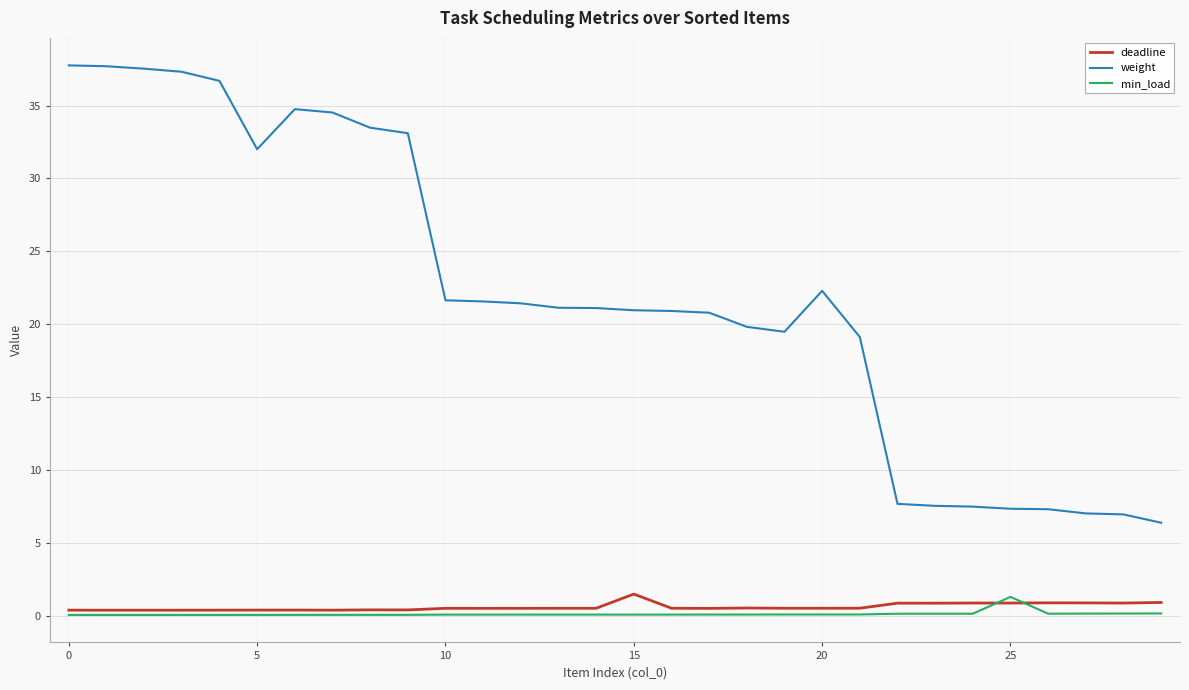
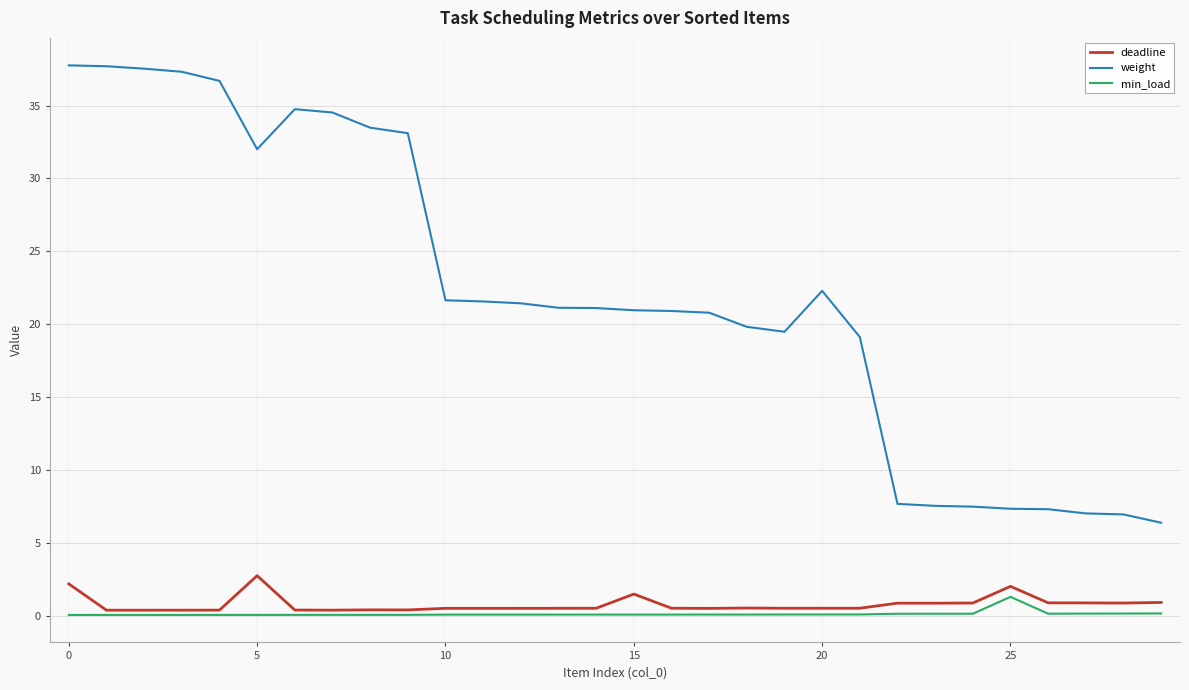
deadline, 0: 0.4 -> 2.2
deadline, 5: 0.4 -> 2.8
deadline, 25: 0.9 -> 2.0
